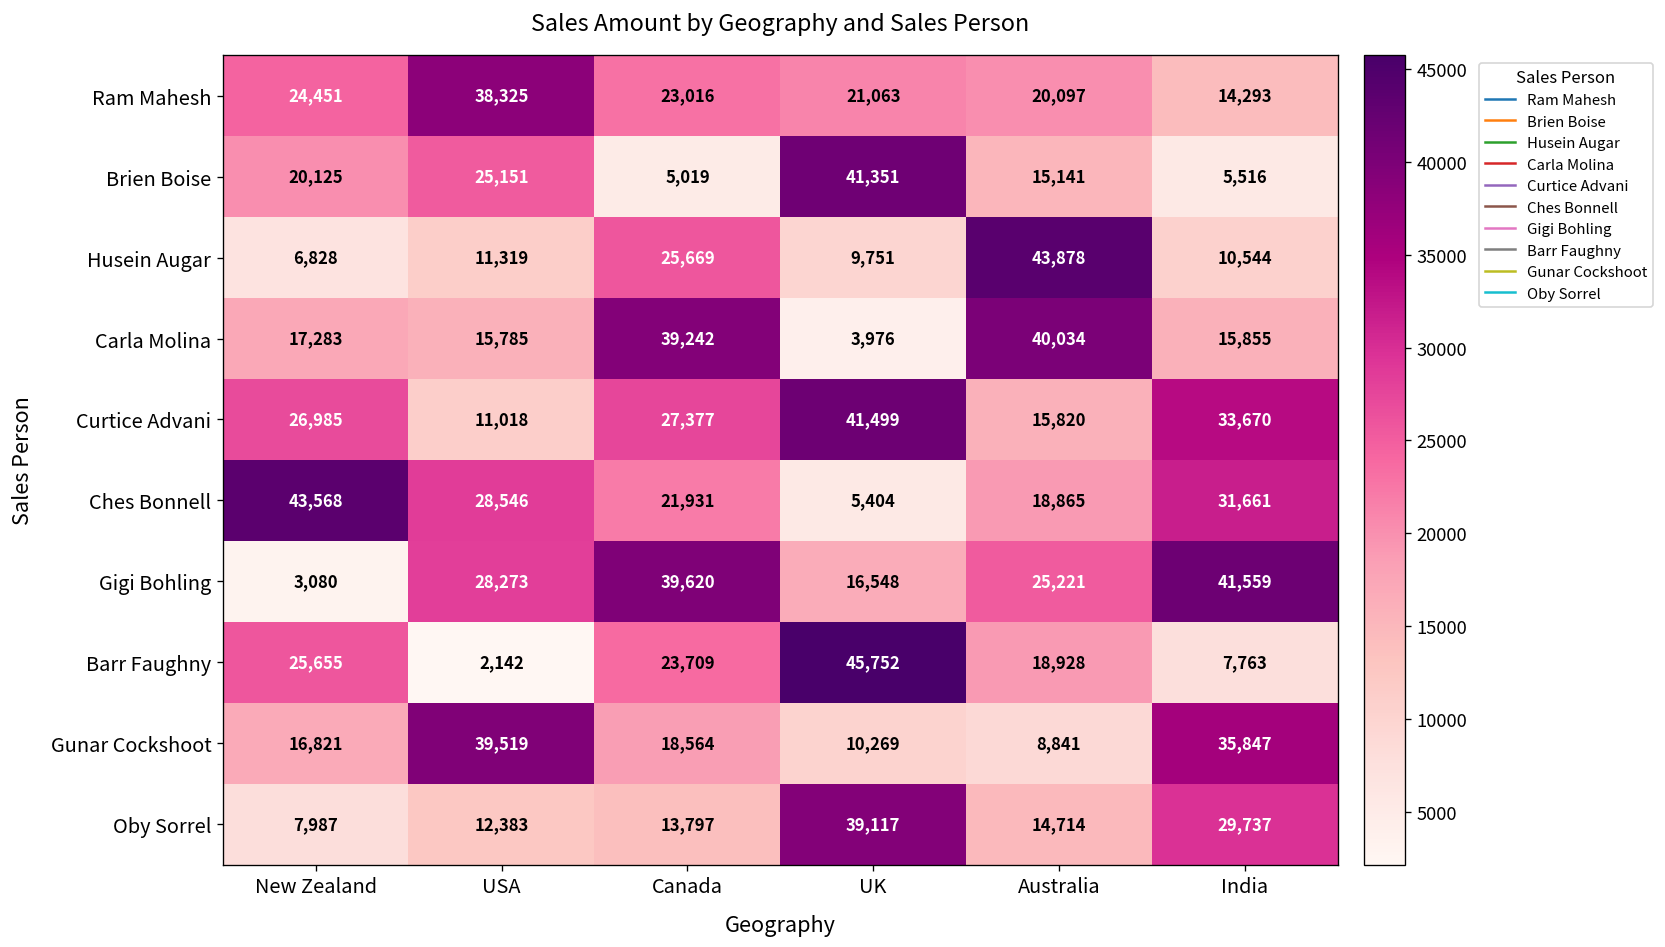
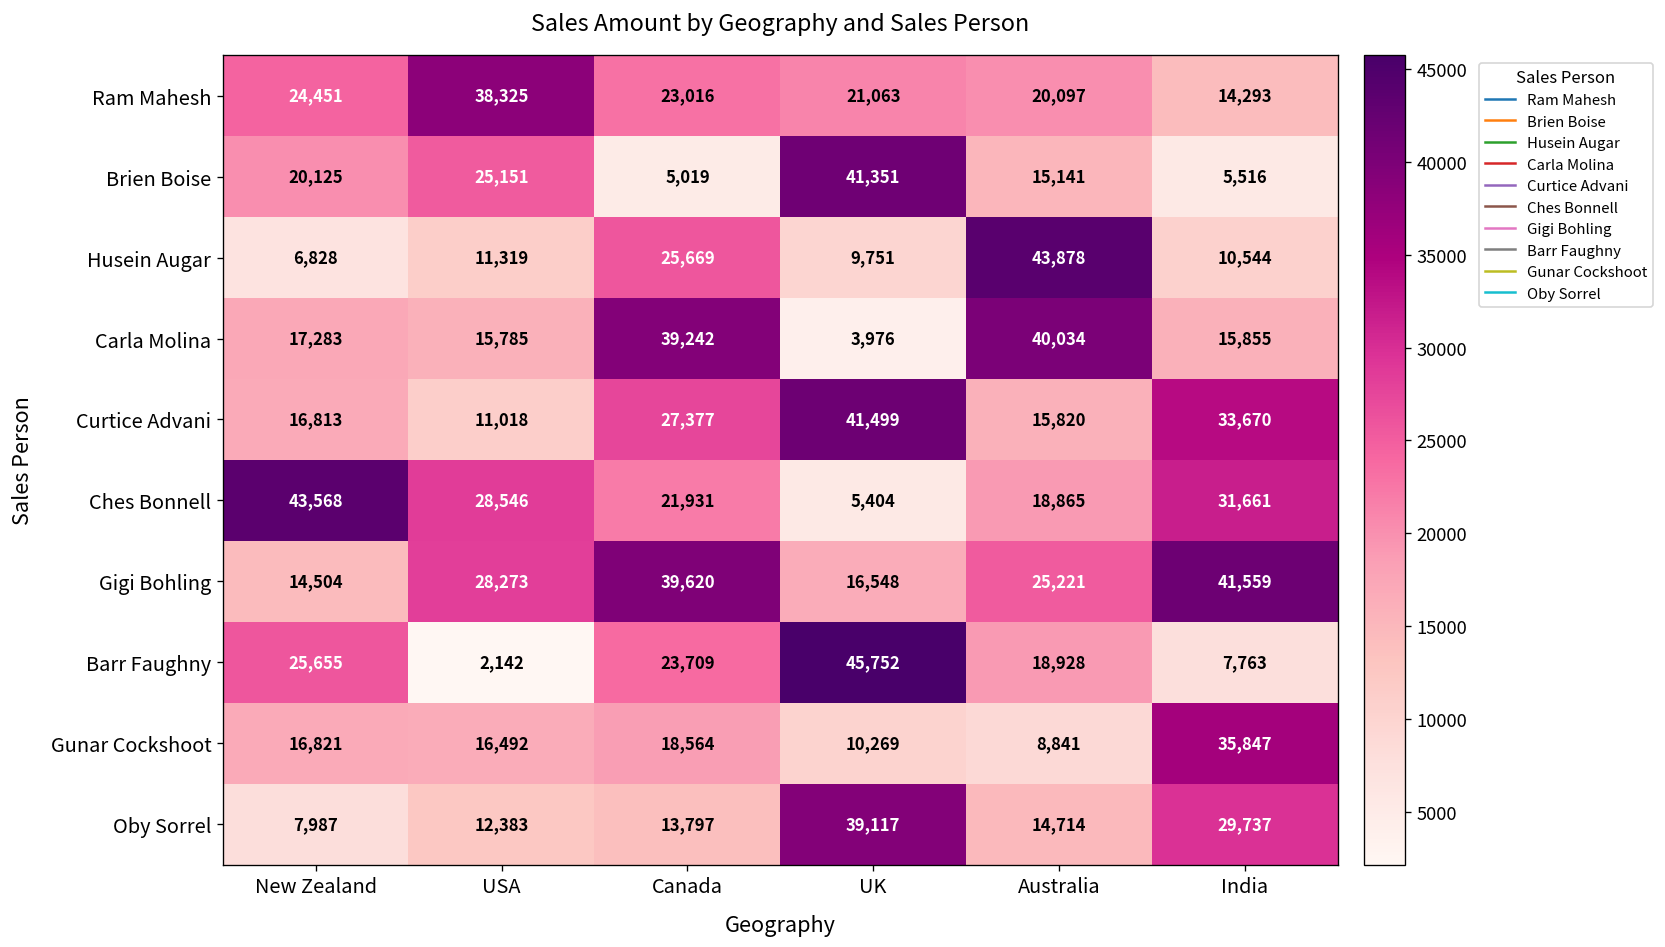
Curtice Advani, New Zealand: 26,985 -> 16,813
Gigi Bohling, New Zealand: 3,080 -> 14,504
Gunar Cockshoot, USA: 39,519 -> 16,492
